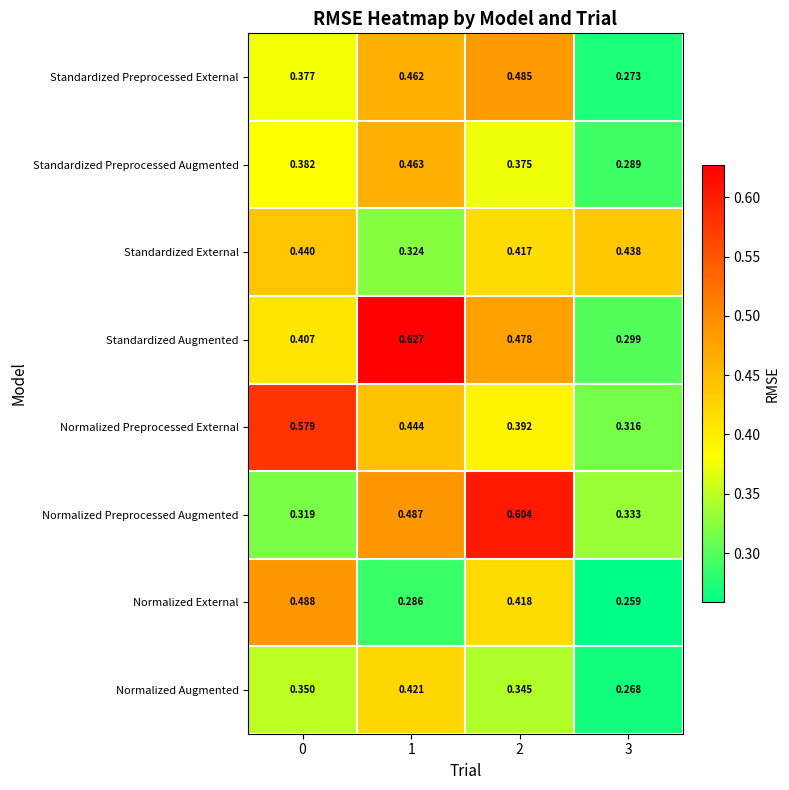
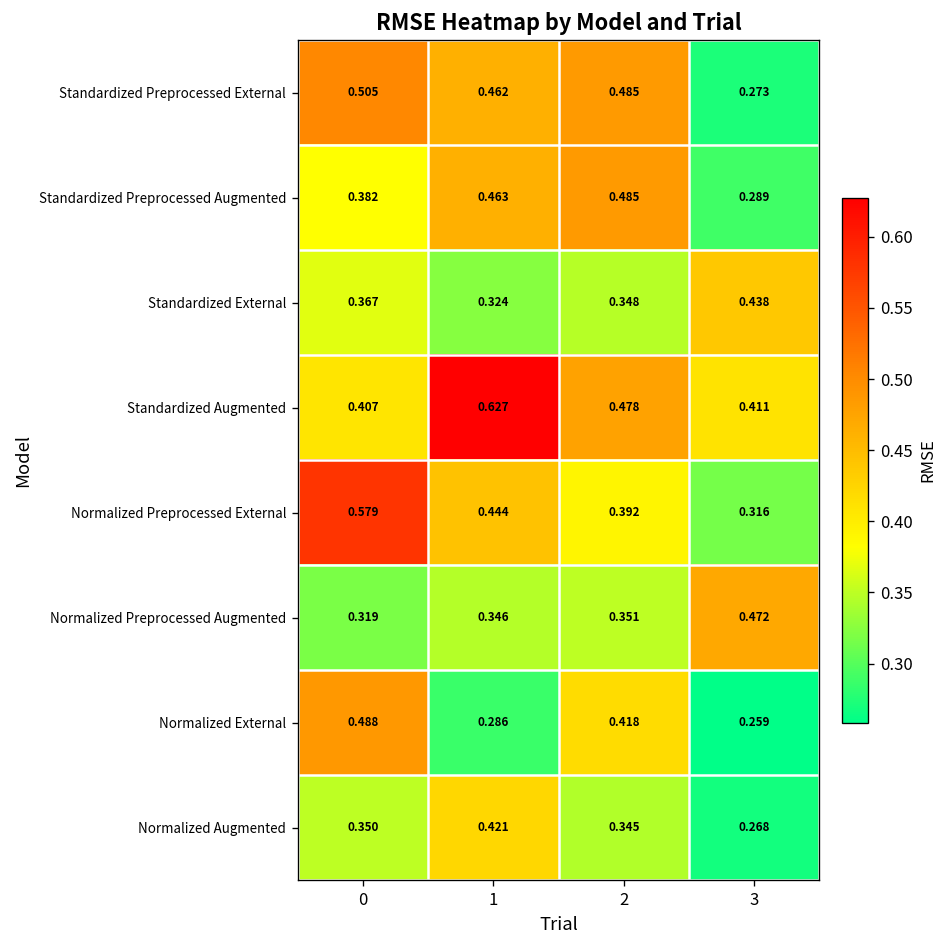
Standardized Preprocessed External, 0: 0.377 -> 0.505
Standardized Preprocessed Augmented, 2: 0.375 -> 0.485
Standardized External, 0: 0.440 -> 0.367
Standardized External, 2: 0.417 -> 0.348
Standardized Augmented, 3: 0.299 -> 0.411
Normalized Preprocessed Augmented, 1: 0.487 -> 0.346
Normalized Preprocessed Augmented, 2: 0.604 -> 0.351
Normalized Preprocessed Augmented, 3: 0.333 -> 0.472
